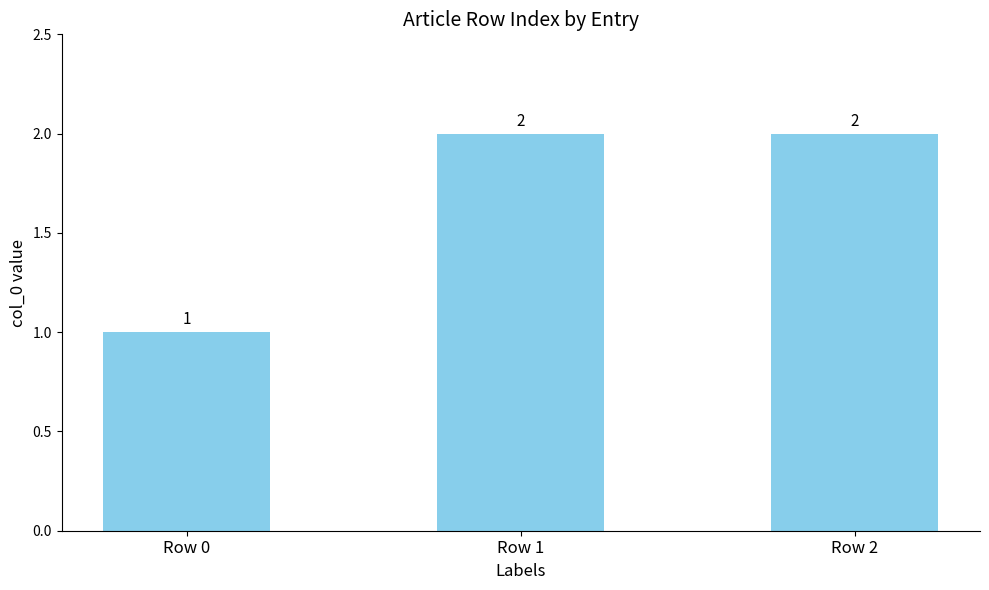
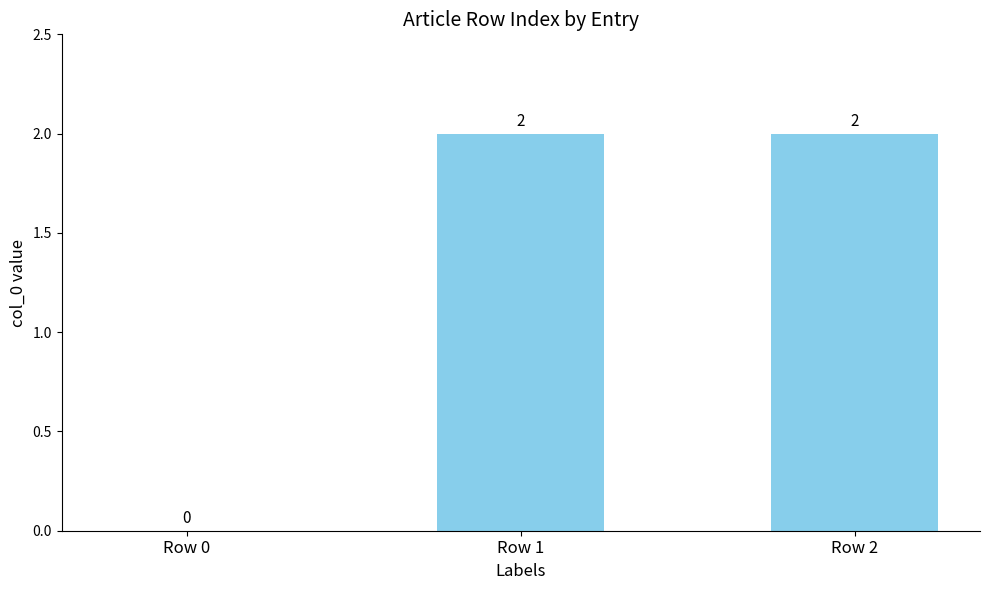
Row 0: 1 -> 0
